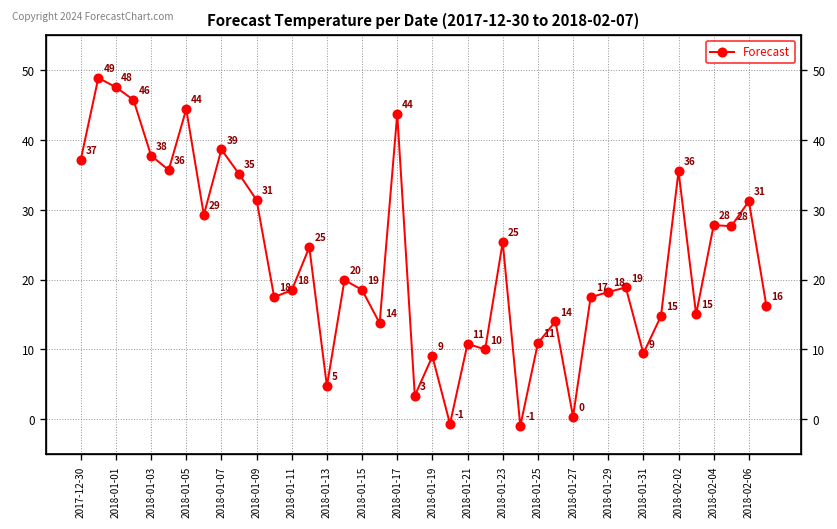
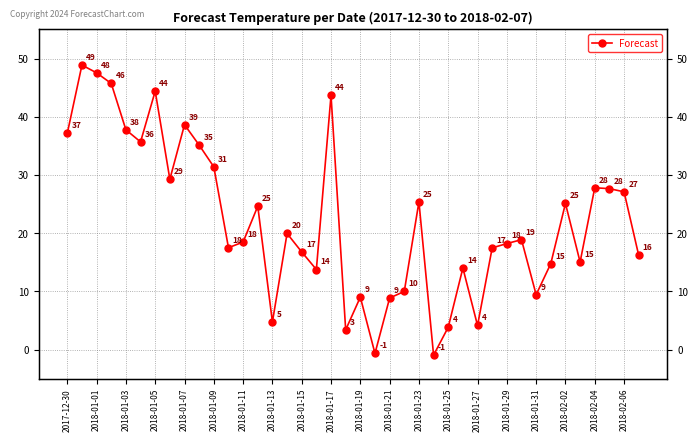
2018-01-15: 19 -> 17
2018-01-21: 11 -> 9
2018-01-25: 11 -> 4
2018-01-27: 0 -> 4
2018-02-02: 36 -> 25
2018-02-06: 31 -> 27
